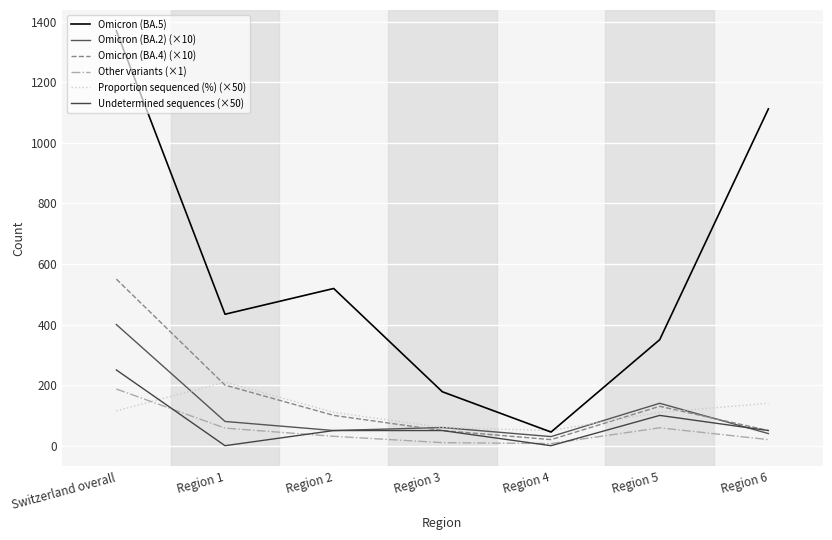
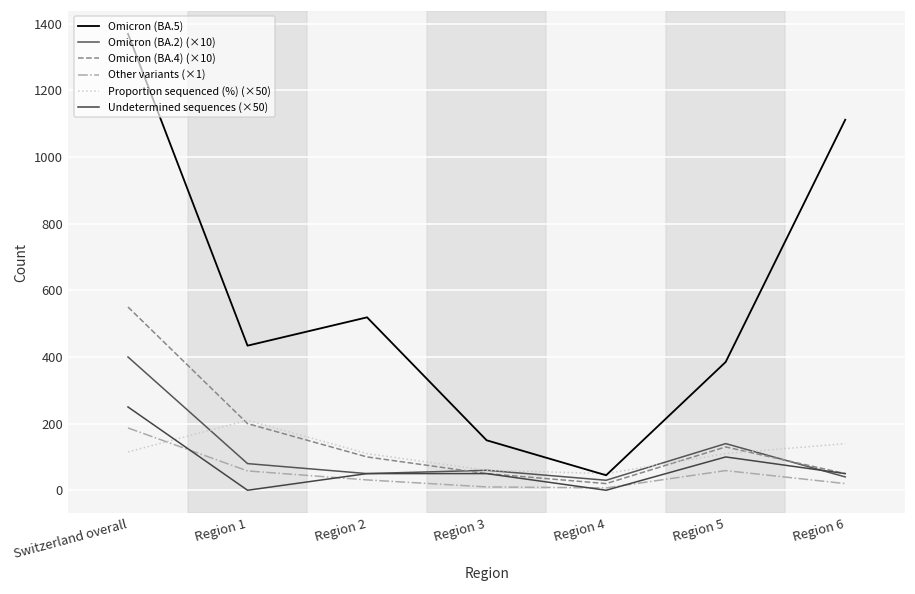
Omicron (BA.5), Region 3: 180 -> 150
Omicron (BA.5), Region 5: 350 -> 390
